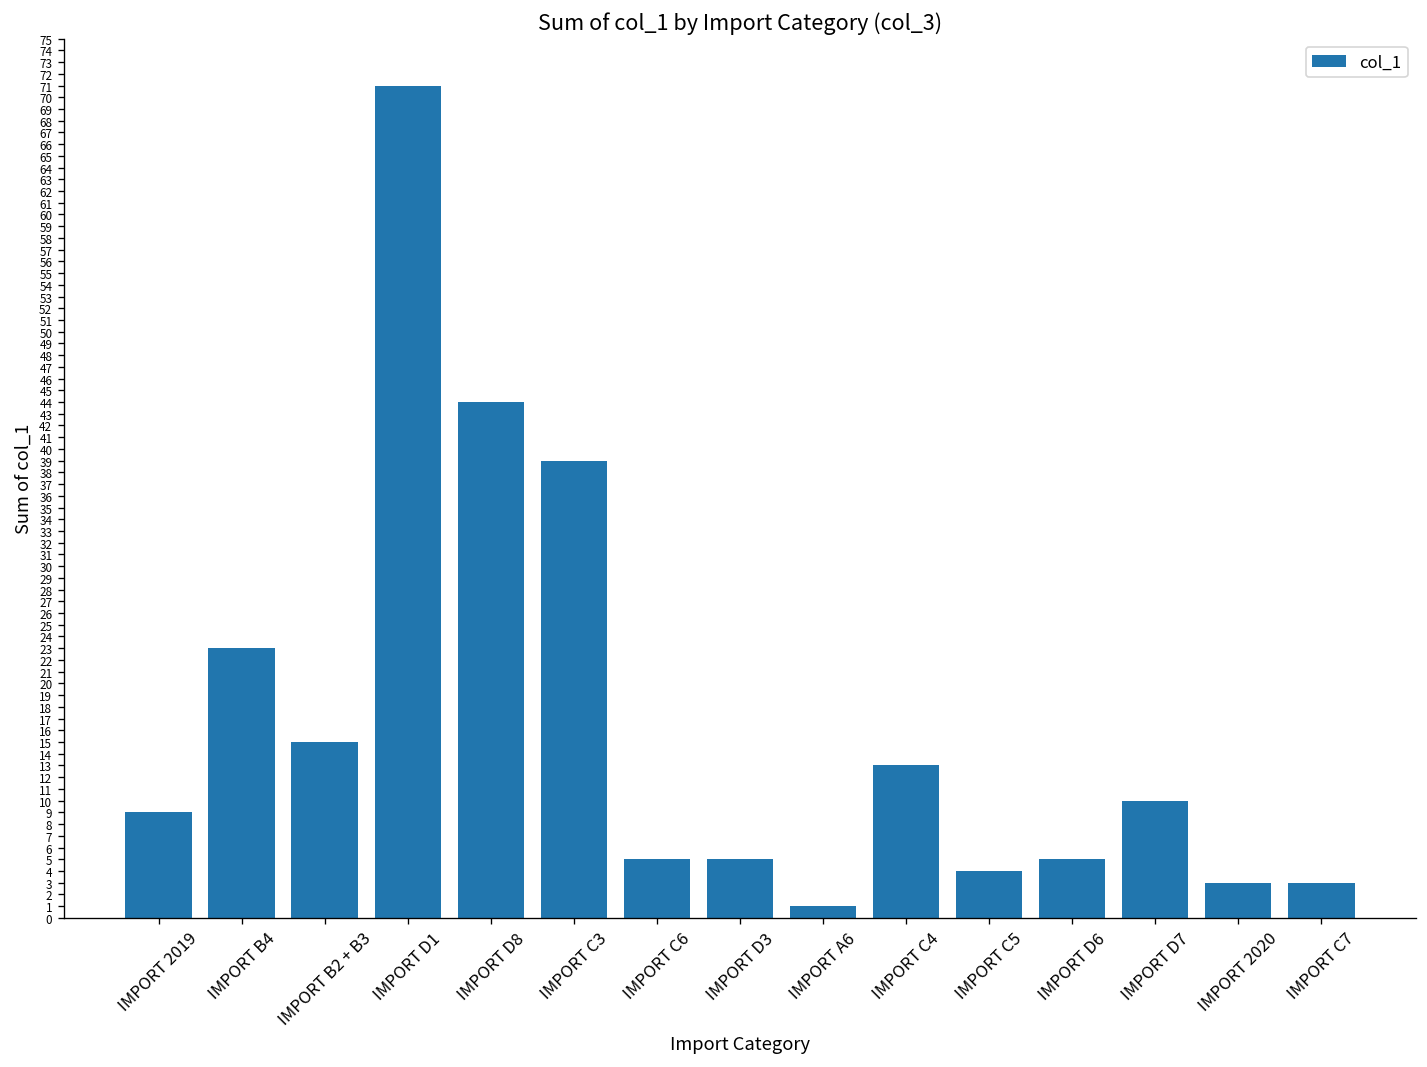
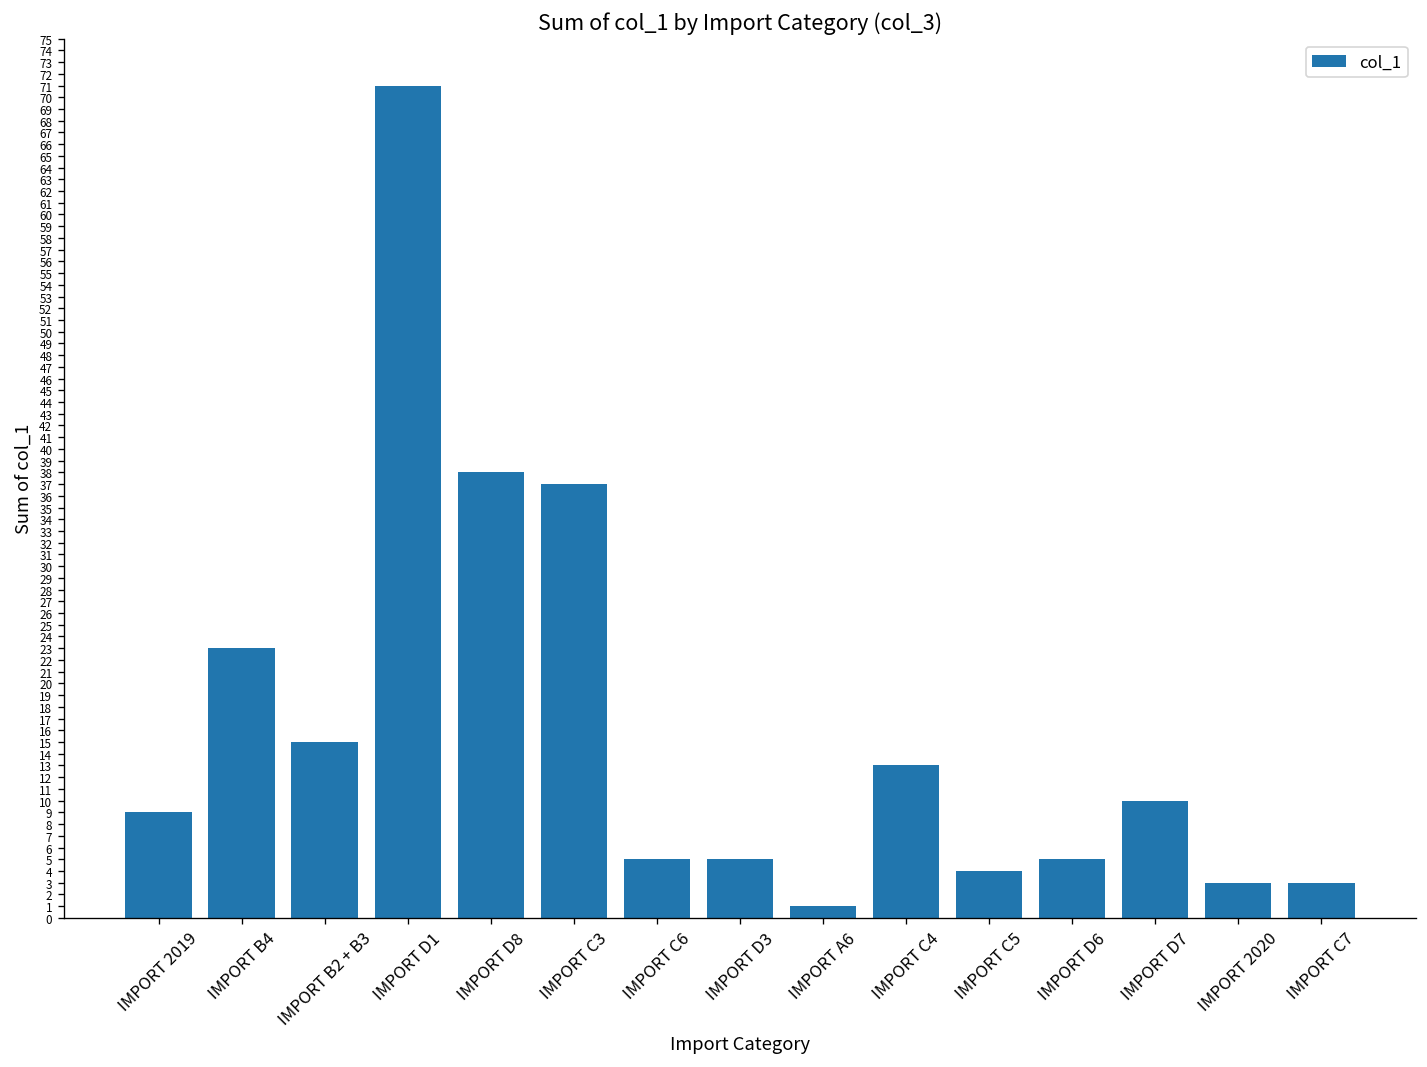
IMPORT D8: 44 -> 38
IMPORT C3: 39 -> 37
